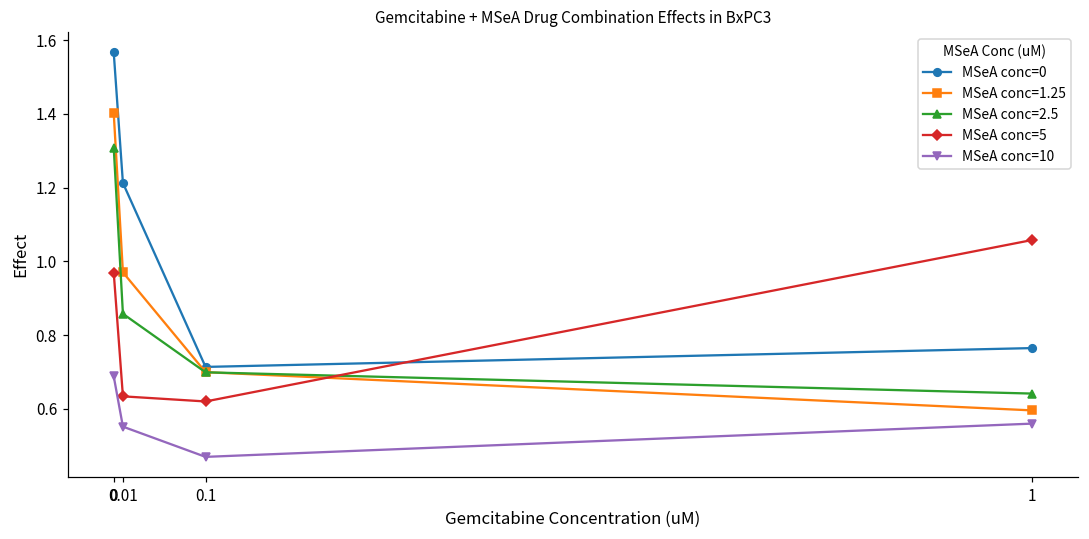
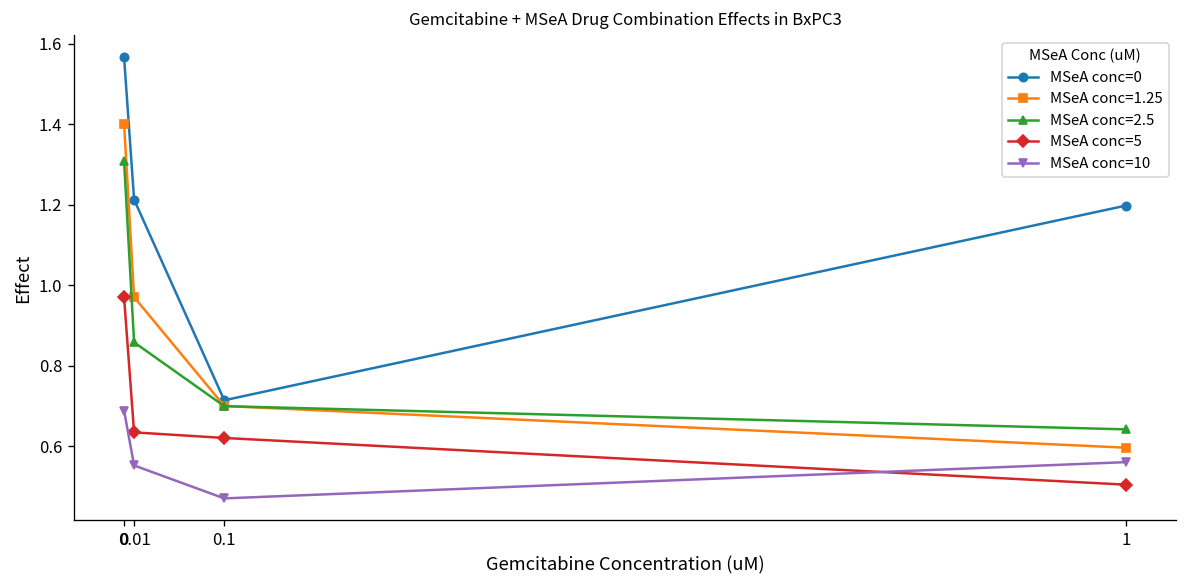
MSeA conc=0, 1: 0.77 -> 1.20
MSeA conc=5, 1: 1.06 -> 0.50
